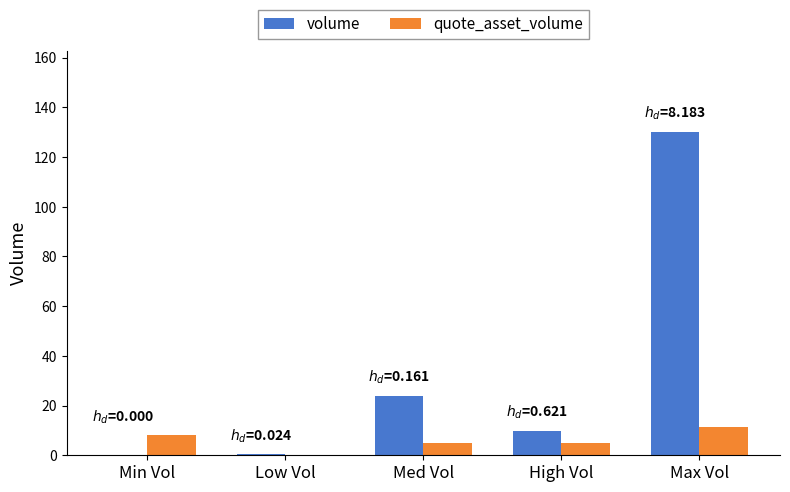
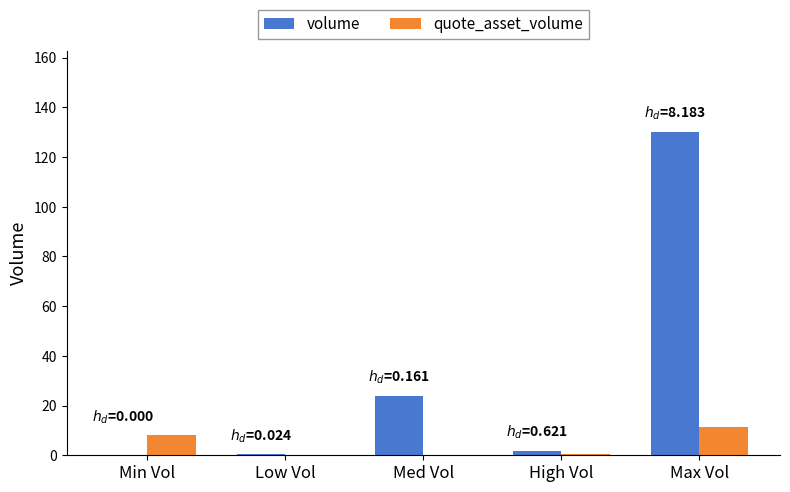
quote_asset_volume, Med Vol: 5 -> 0
volume, High Vol: 10 -> 2
quote_asset_volume, High Vol: 5 -> 1
